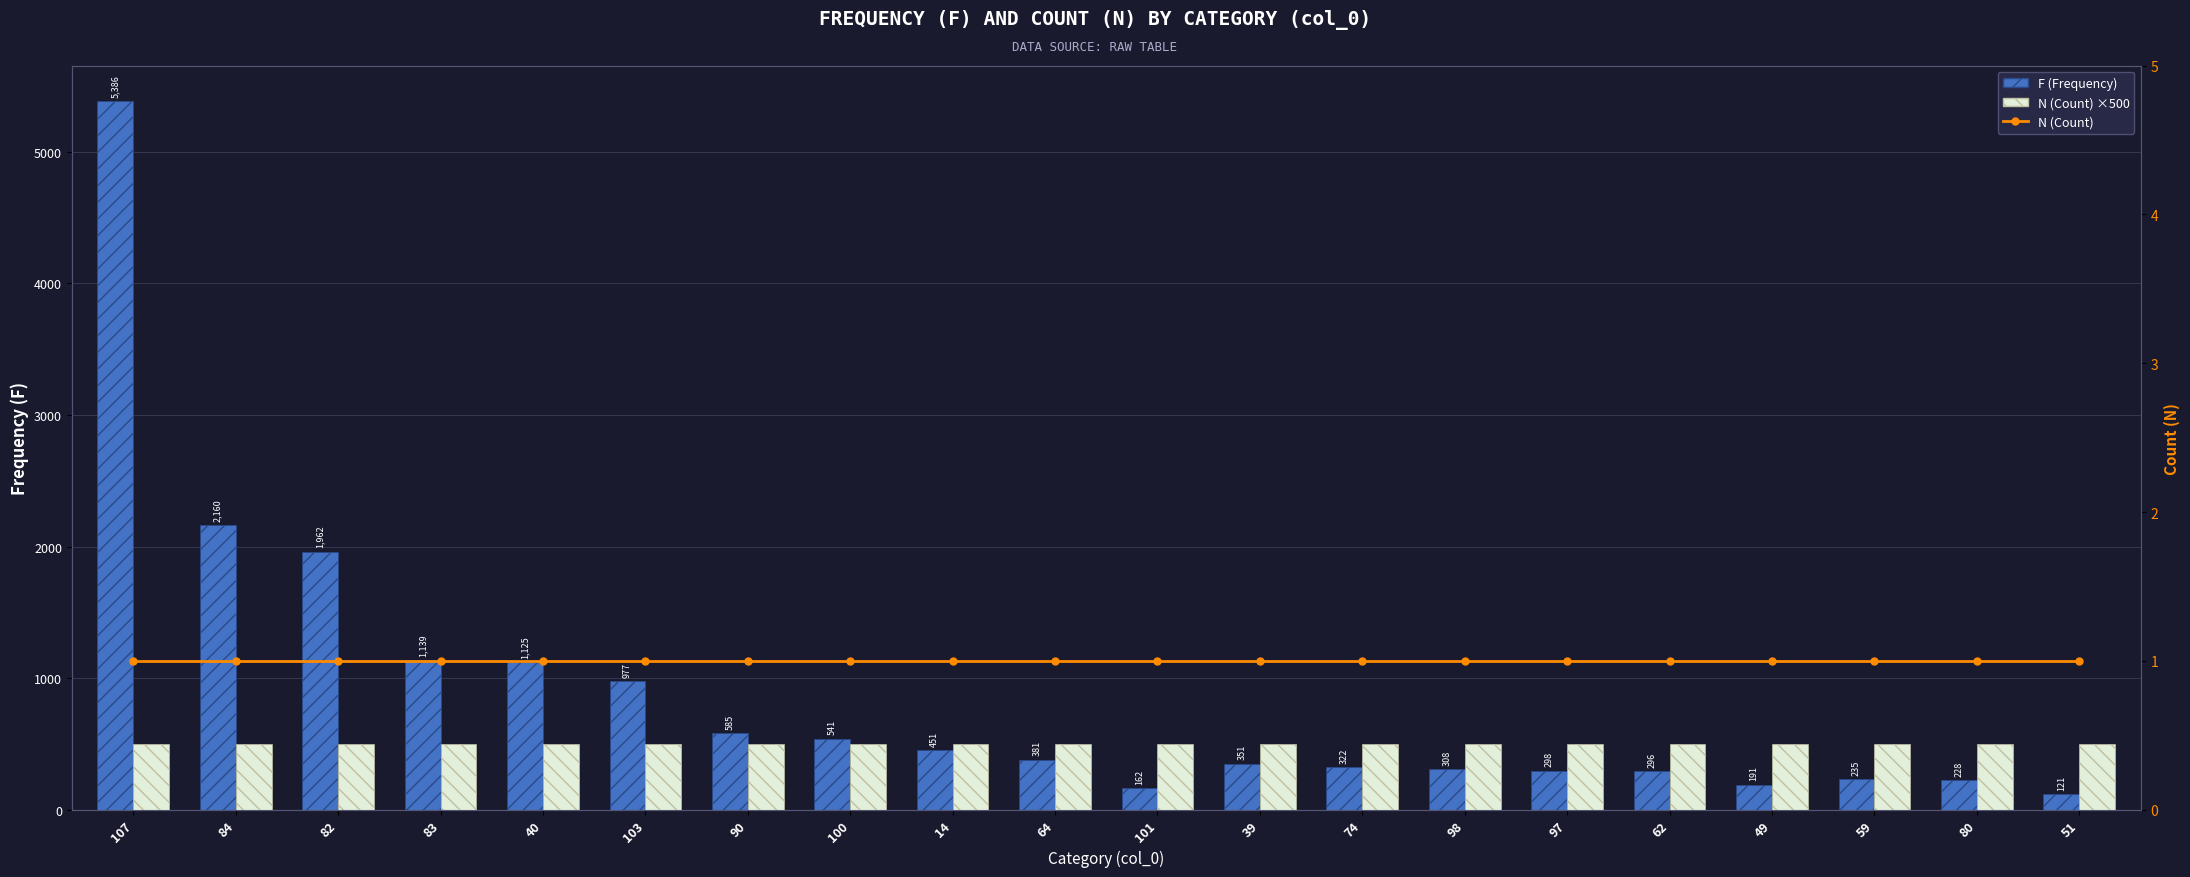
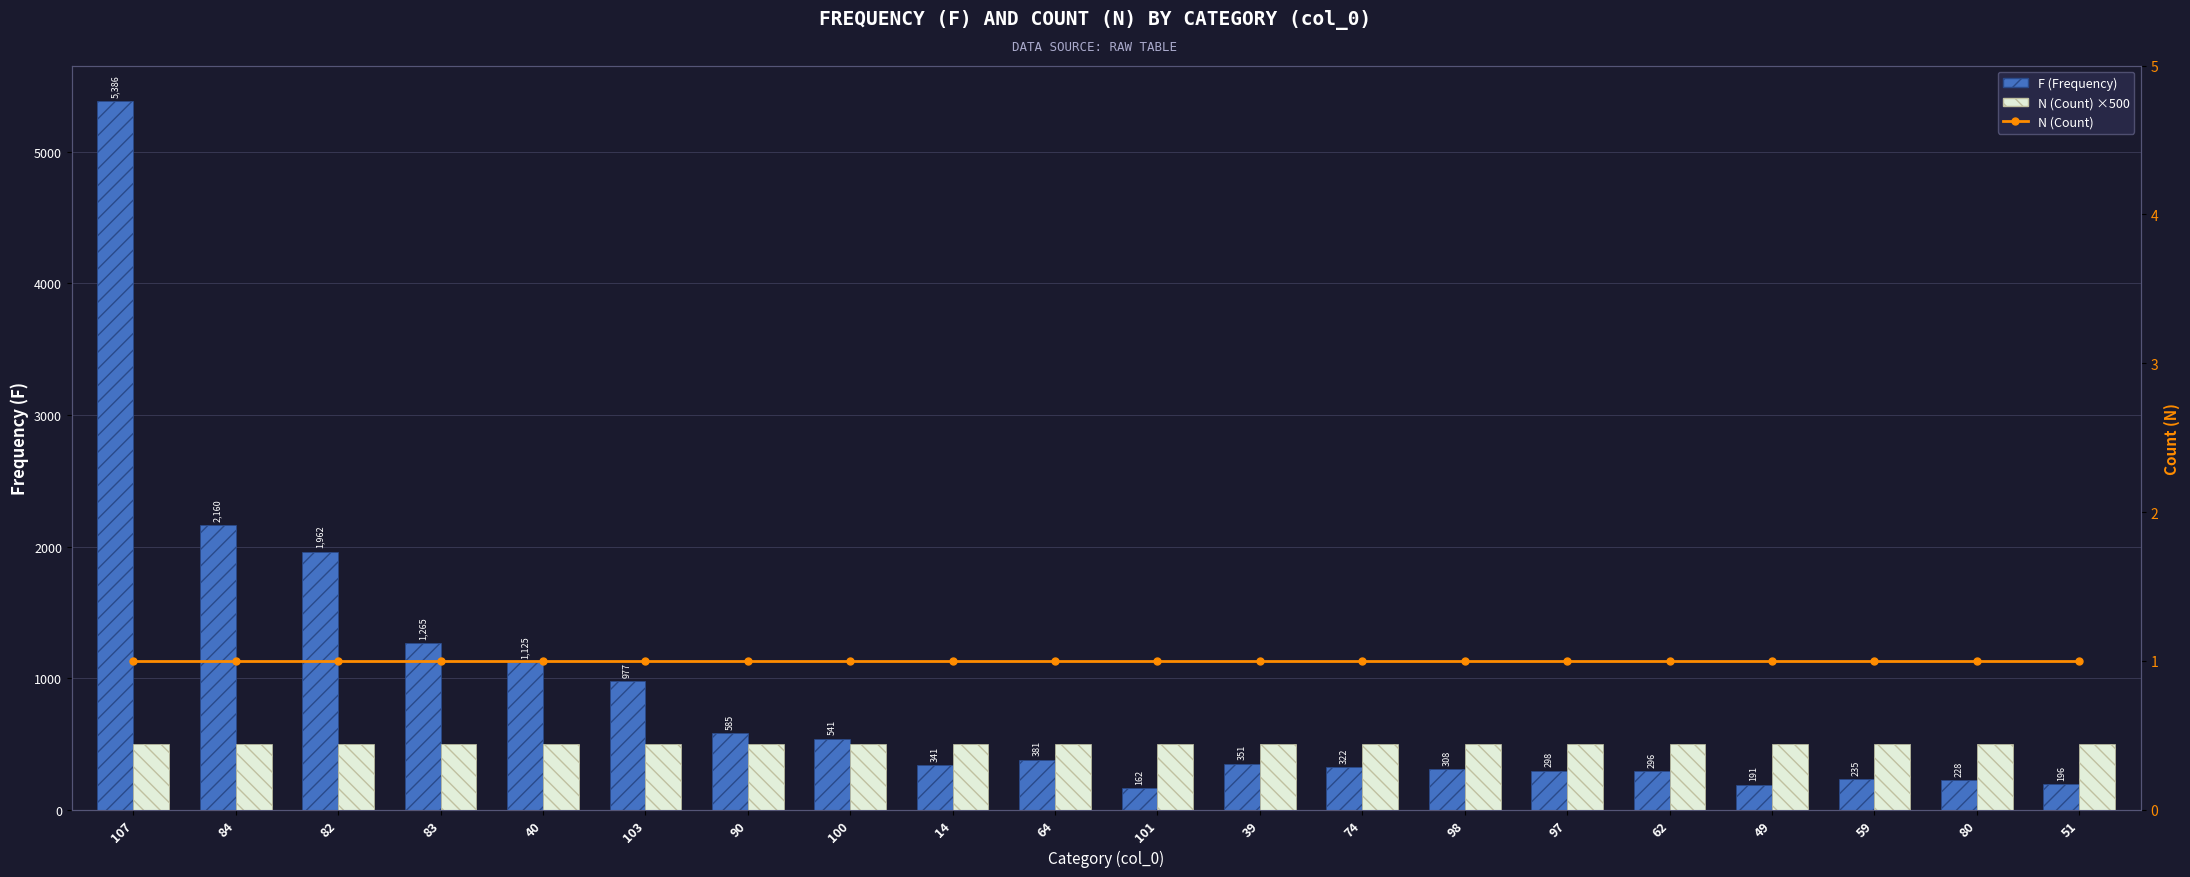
F (Frequency), 83: 1,139 -> 1,265
F (Frequency), 14: 451 -> 341
F (Frequency), 51: 121 -> 196
